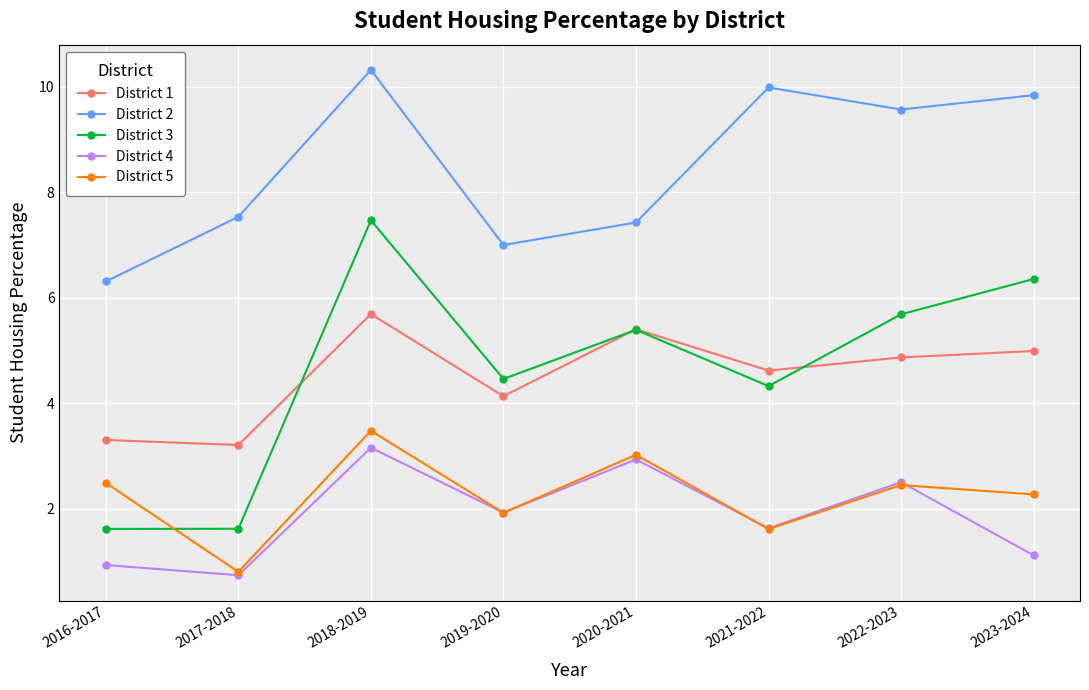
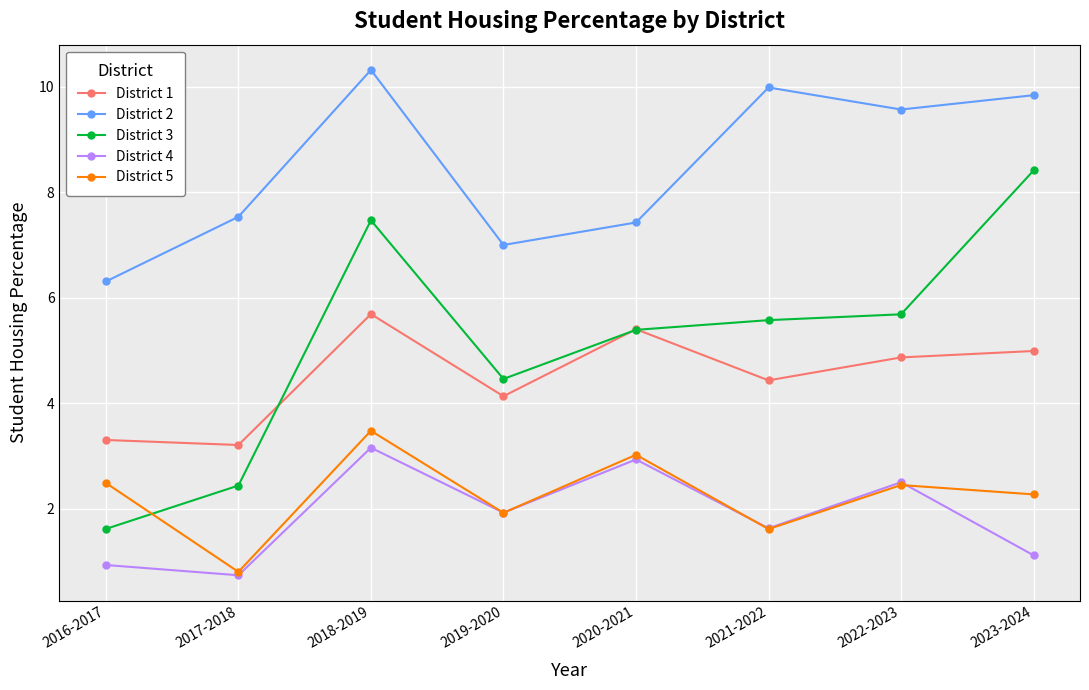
District 3, 2017-2018: 1.6 -> 2.4
District 1, 2021-2022: 4.6 -> 4.4
District 3, 2021-2022: 4.3 -> 5.6
District 3, 2023-2024: 6.4 -> 8.4
